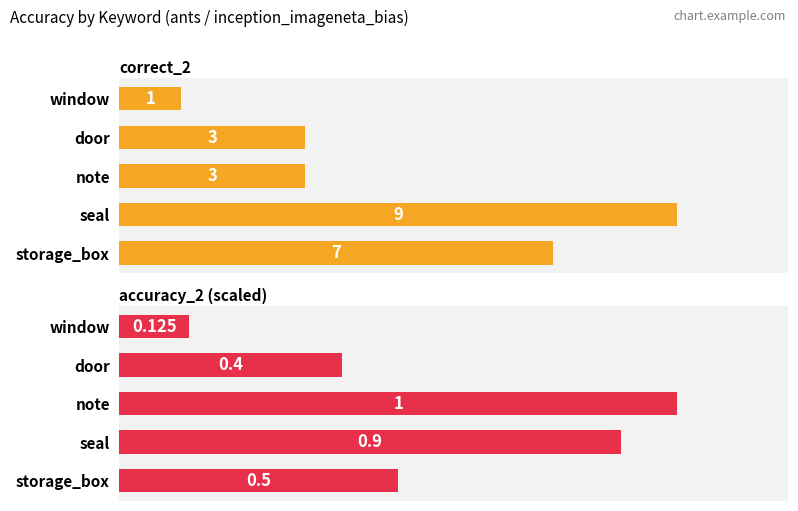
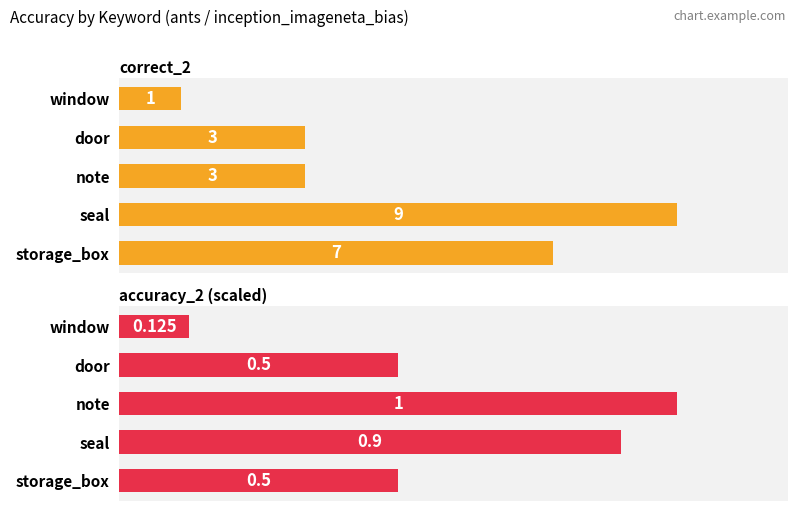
accuracy_2 (scaled), door: 0.4 -> 0.5
